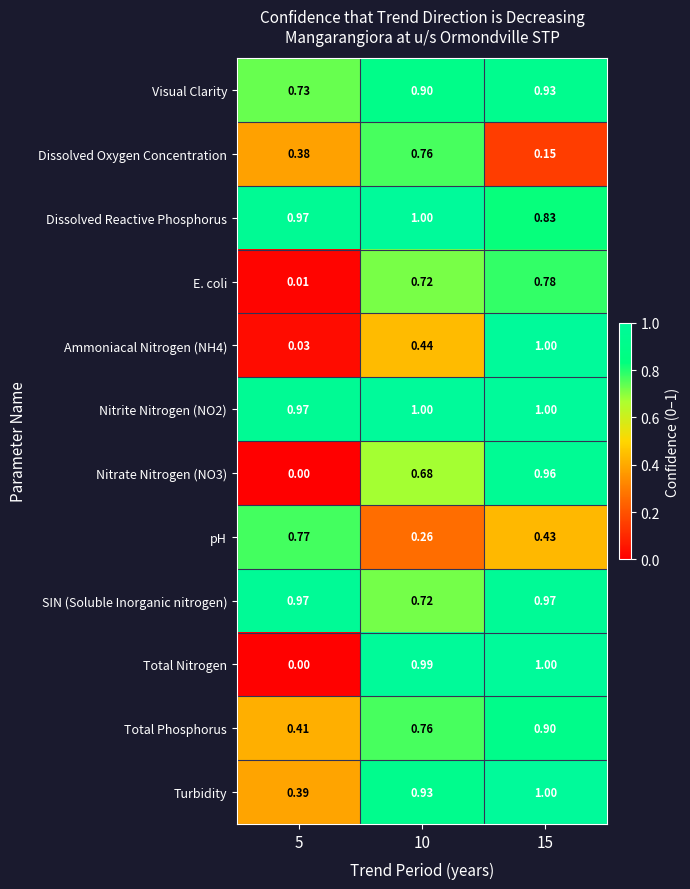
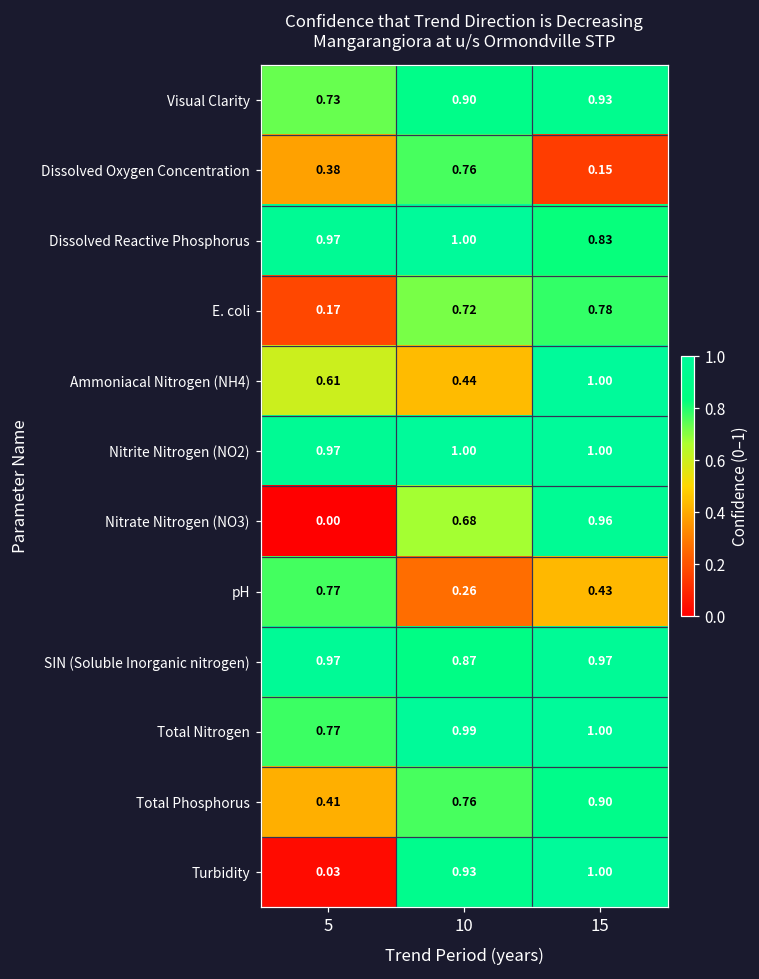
E. coli, 5: 0.01 -> 0.17
Ammoniacal Nitrogen (NH4), 5: 0.03 -> 0.61
SIN (Soluble Inorganic nitrogen), 10: 0.72 -> 0.87
Total Nitrogen, 5: 0.00 -> 0.77
Turbidity, 5: 0.39 -> 0.03
